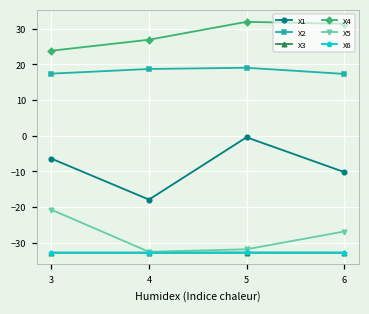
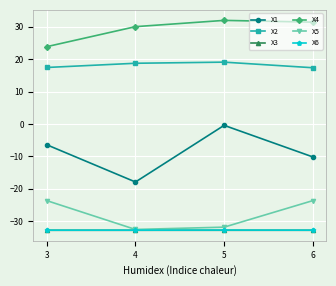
X5, 3: -21 -> -24
X4, 4: 27 -> 30
X5, 6: -27 -> -24
